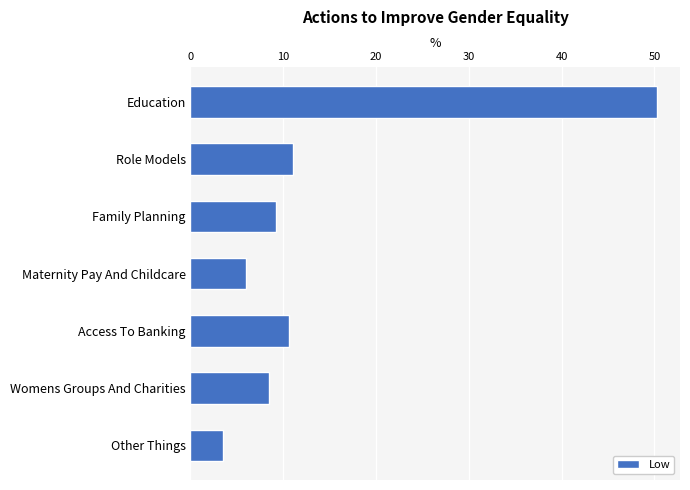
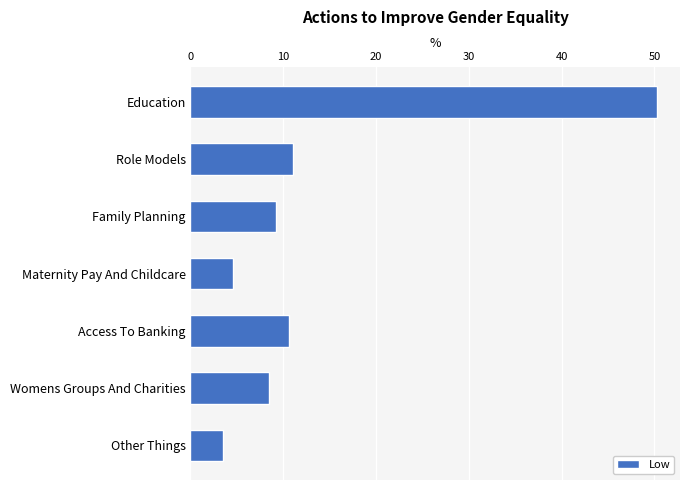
Maternity Pay And Childcare: 6 -> 5
